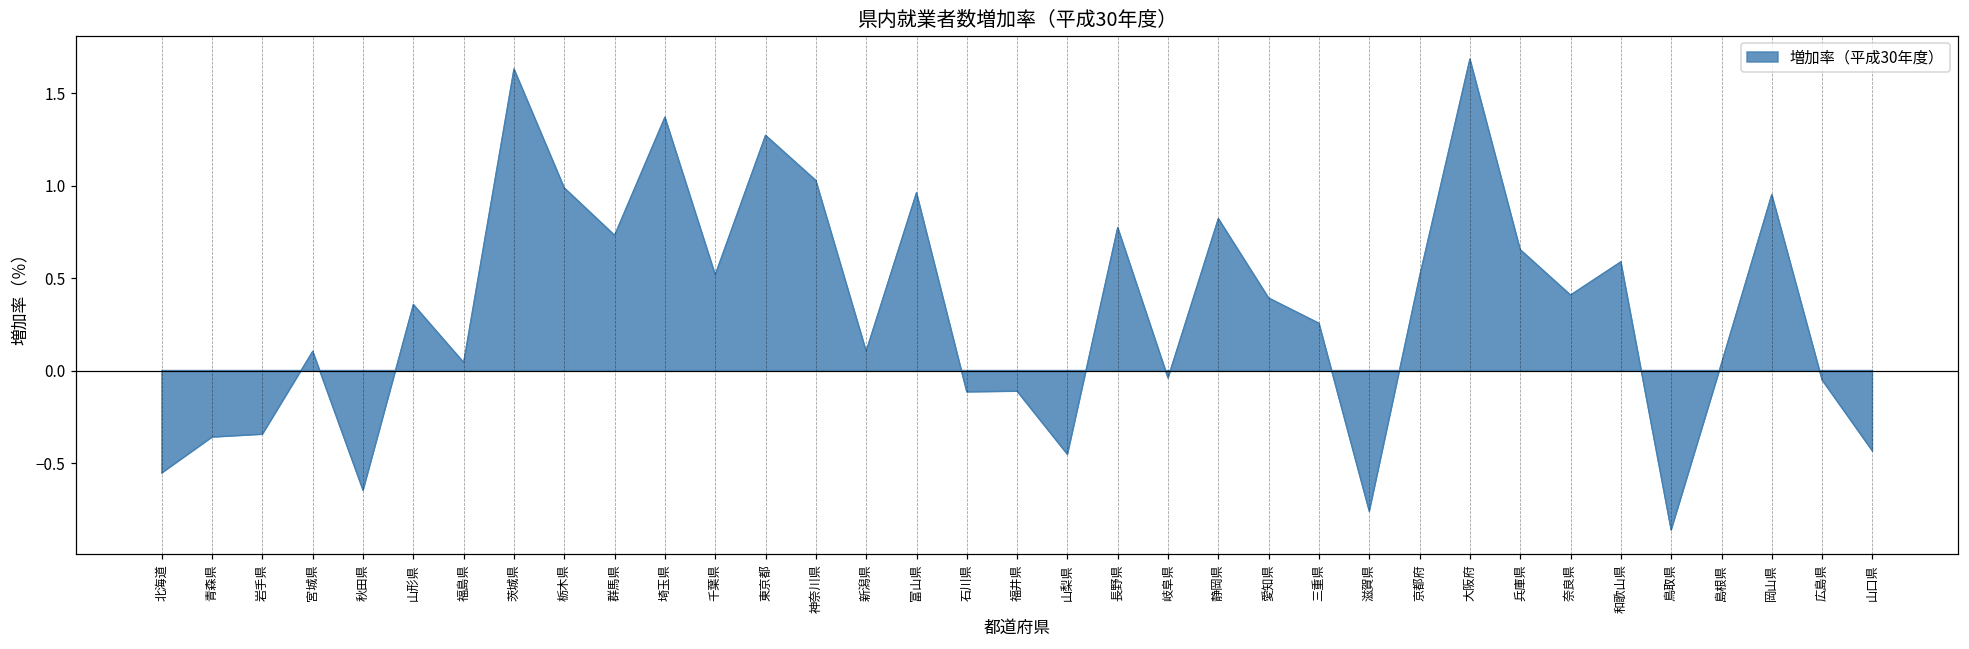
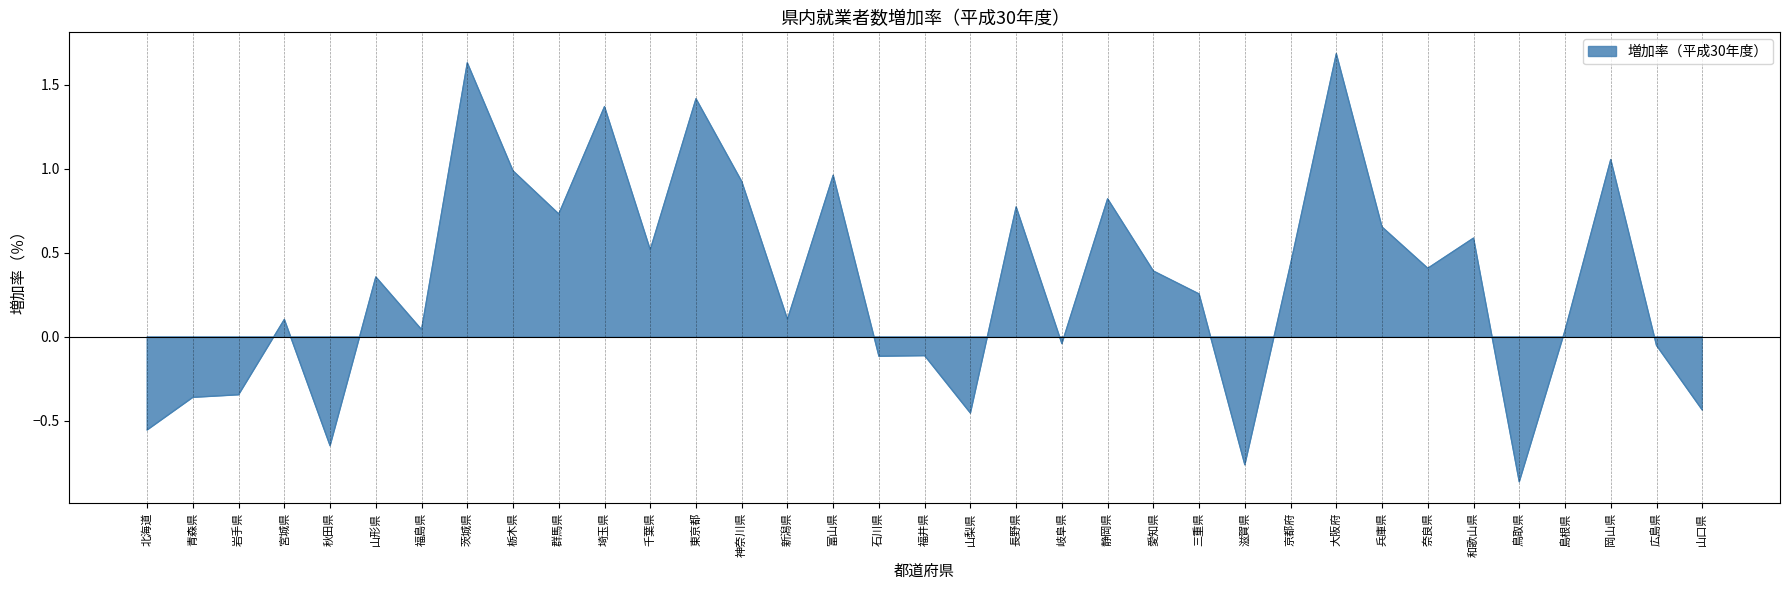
東京都: 1.27 -> 1.42
神奈川県: 1.03 -> 0.92
京都府: 0.51 -> 0.43
岡山県: 0.95 -> 1.05
